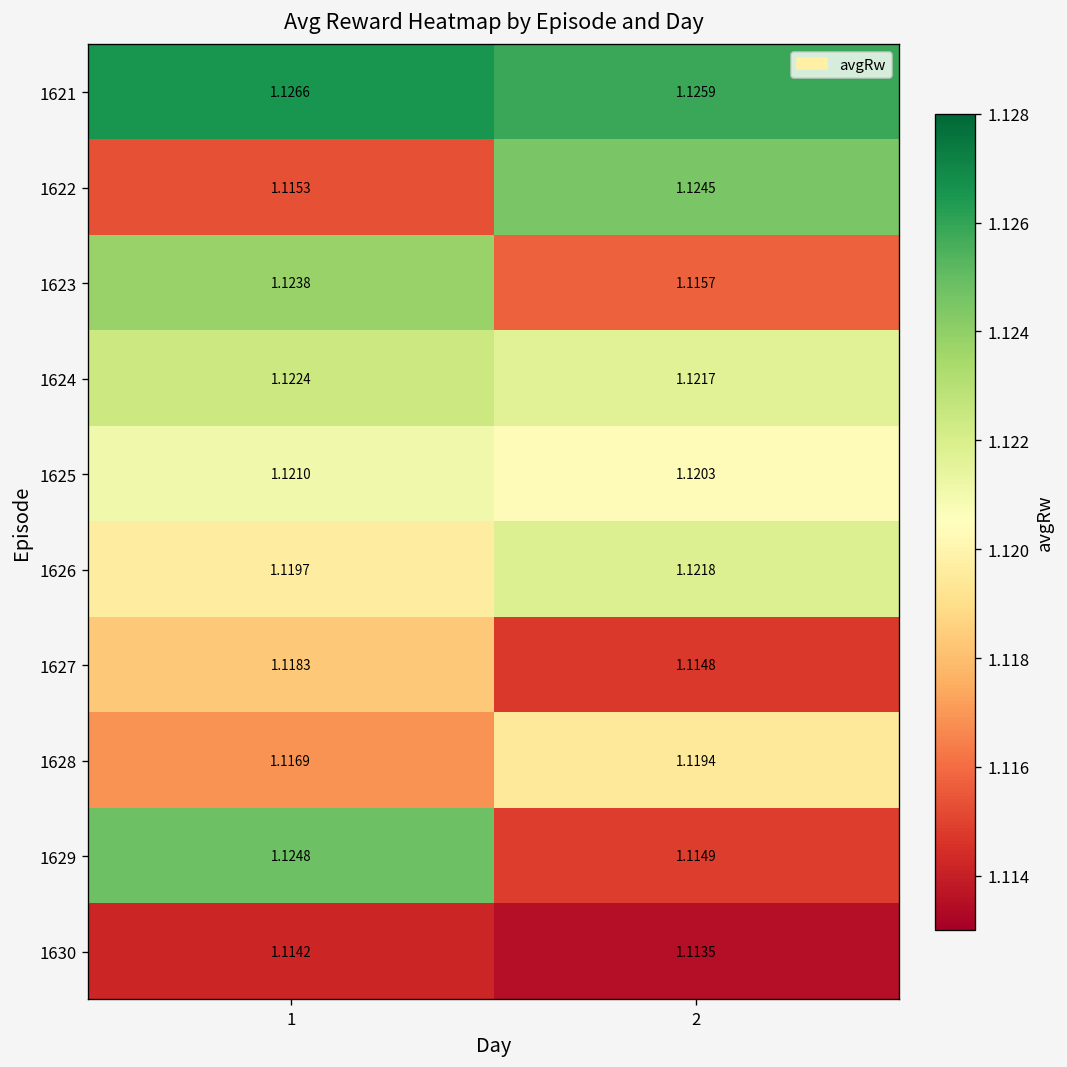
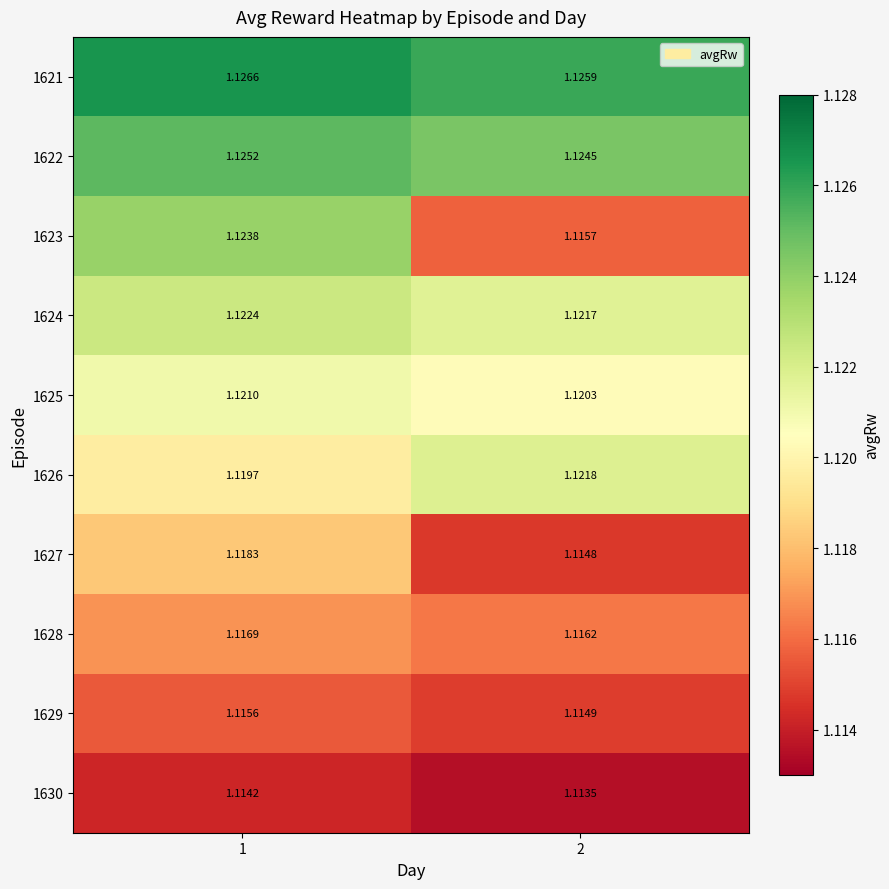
1622, 1: 1.1153 -> 1.1252
1628, 2: 1.1194 -> 1.1162
1629, 1: 1.1248 -> 1.1156
